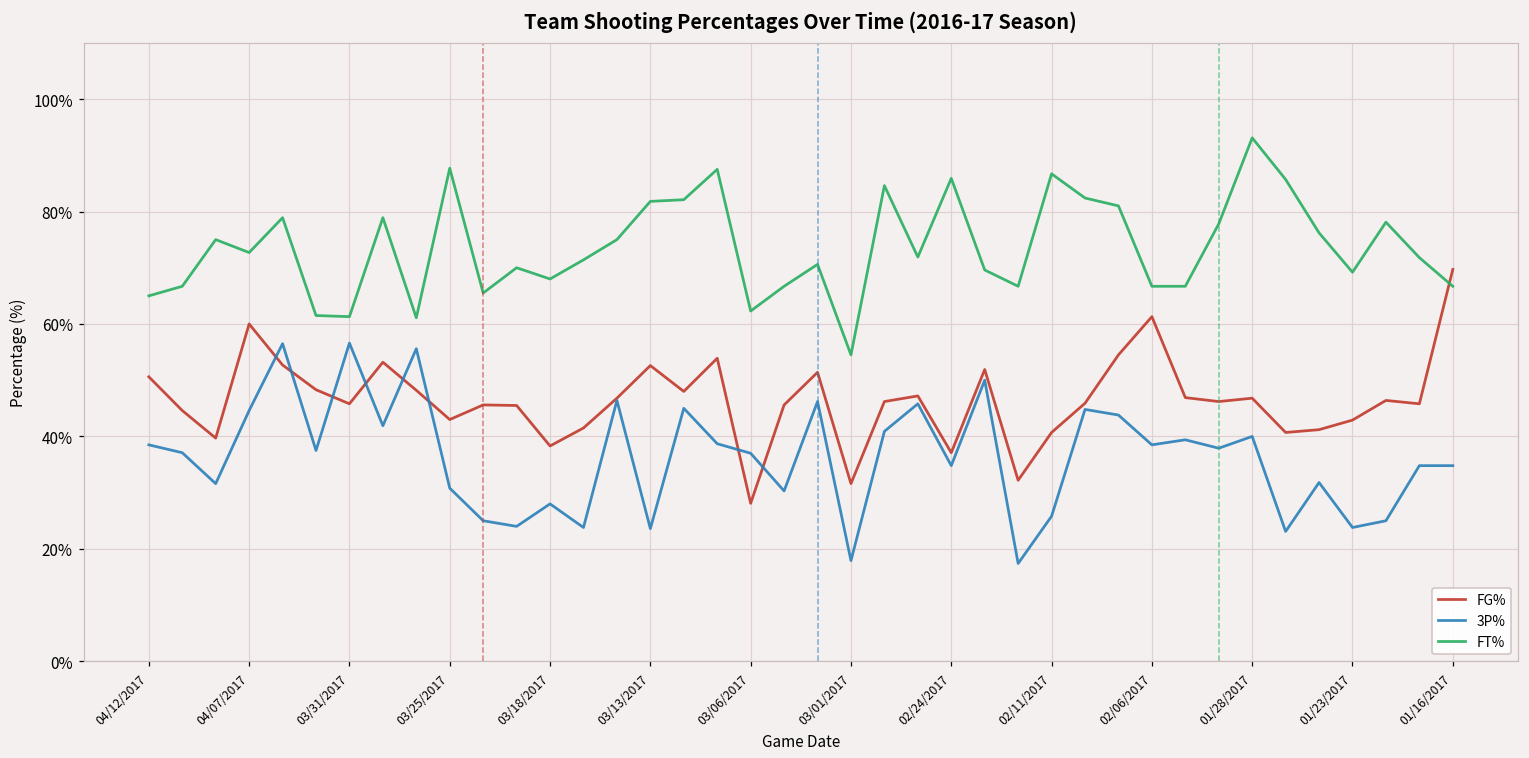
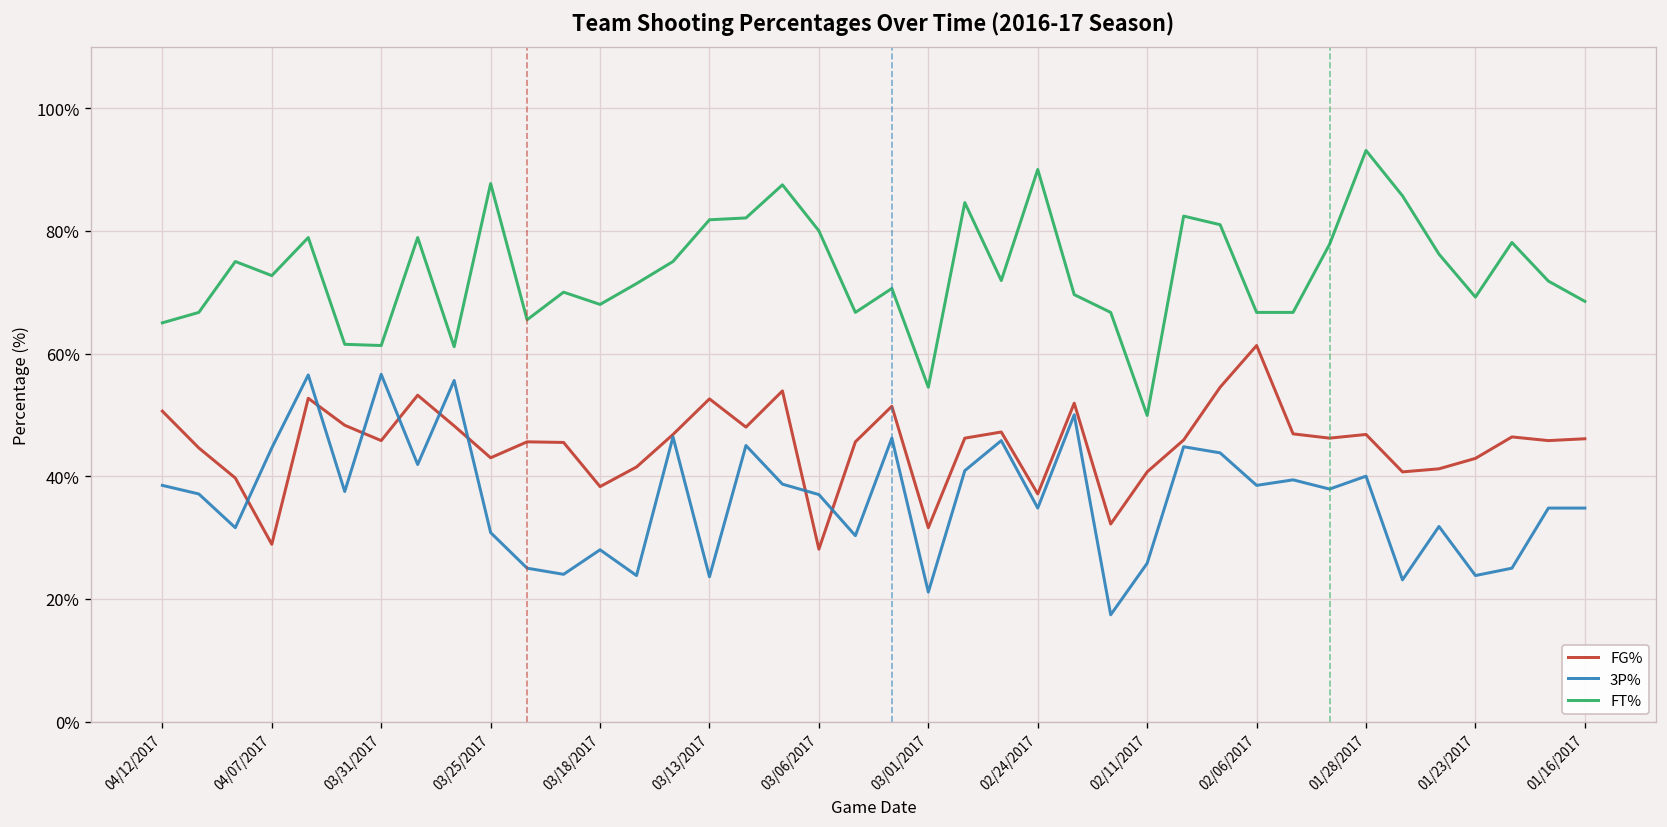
FG%, 04/07/2017: 60% -> 29%
FT%, 03/06/2017: 62% -> 80%
3P%, 03/01/2017: 18% -> 21%
FT%, 02/24/2017: 86% -> 90%
FT%, 02/11/2017: 87% -> 50%
FG%, 01/16/2017: 70% -> 46%
FT%, 01/16/2017: 67% -> 69%
